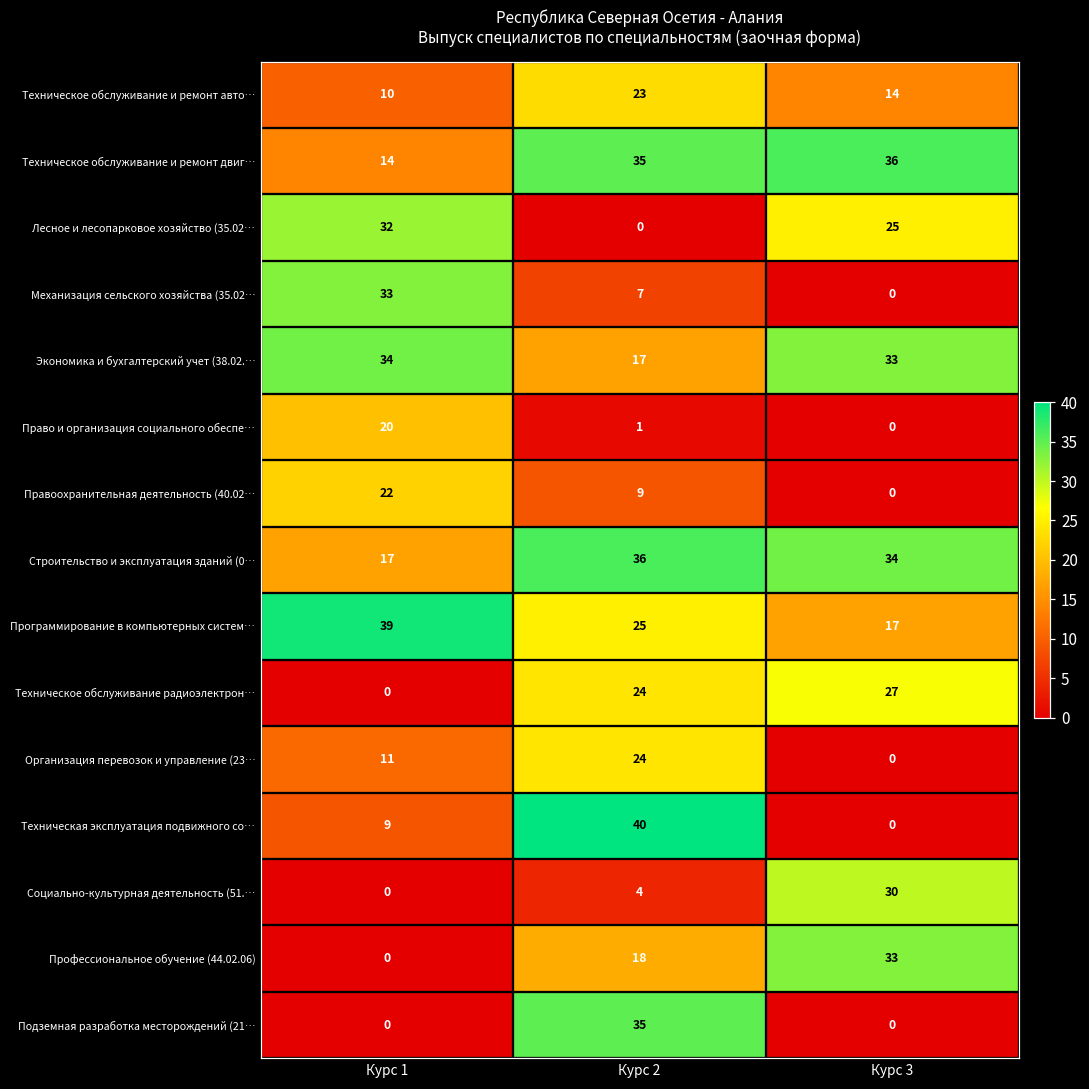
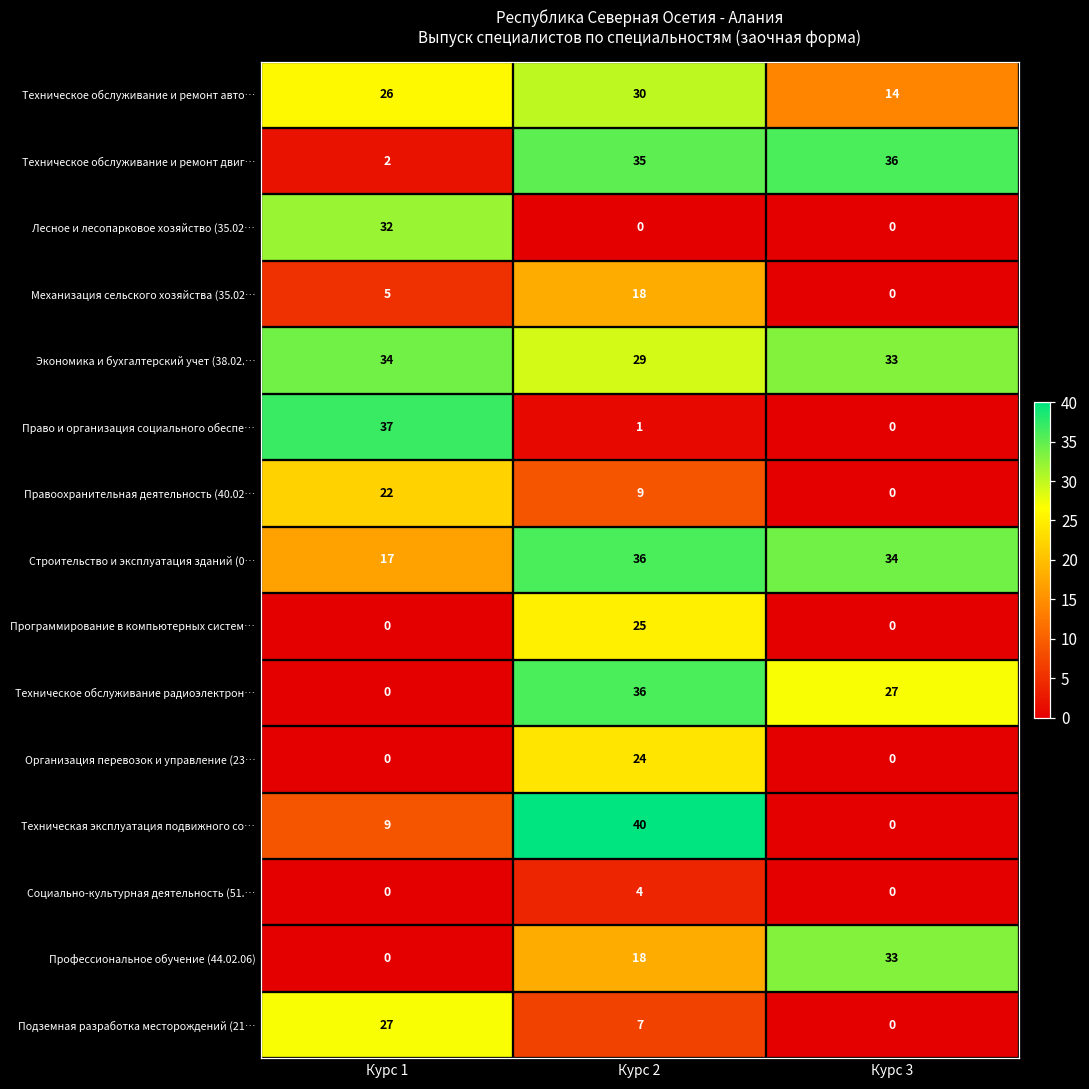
Техническое обслуживание и ремонт авто…, Курс 1: 10 -> 26
Техническое обслуживание и ремонт авто…, Курс 2: 23 -> 30
Техническое обслуживание и ремонт двиг…, Курс 1: 14 -> 2
Лесное и лесопарковое хозяйство (35.02…, Курс 3: 25 -> 0
Механизация сельского хозяйства (35.02…, Курс 1: 33 -> 5
Механизация сельского хозяйства (35.02…, Курс 2: 7 -> 18
Экономика и бухгалтерский учет (38.02.…, Курс 2: 17 -> 29
Право и организация социального обеспе…, Курс 1: 20 -> 37
Программирование в компьютерных систем…, Курс 1: 39 -> 0
Программирование в компьютерных систем…, Курс 3: 17 -> 0
Техническое обслуживание радиоэлектрон…, Курс 2: 24 -> 36
Организация перевозок и управление (23…, Курс 1: 11 -> 0
Социально-культурная деятельность (51.…, Курс 3: 30 -> 0
Подземная разработка месторождений (21…, Курс 1: 0 -> 27
Подземная разработка месторождений (21…, Курс 2: 35 -> 7
